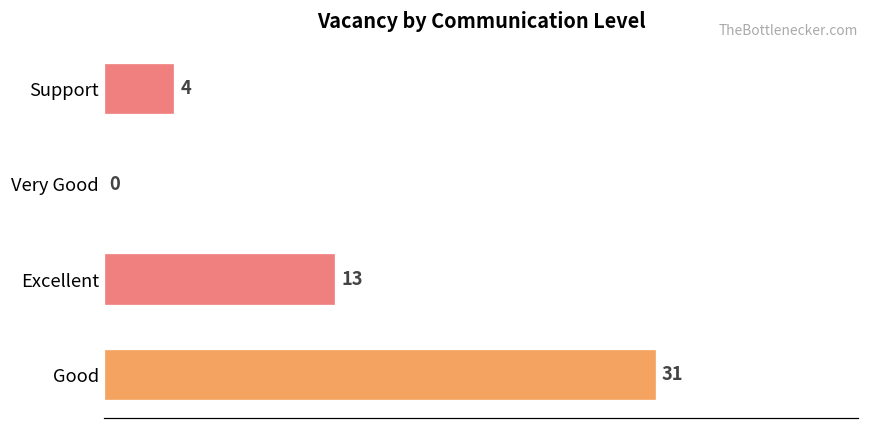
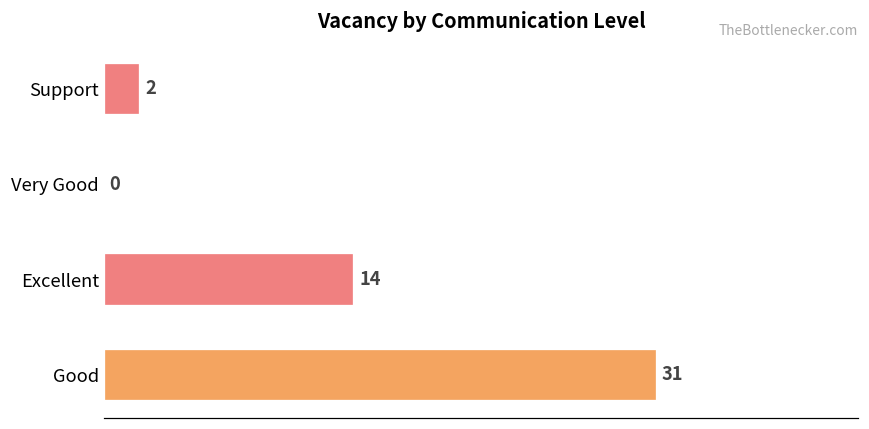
Support: 4 -> 2
Excellent: 13 -> 14
